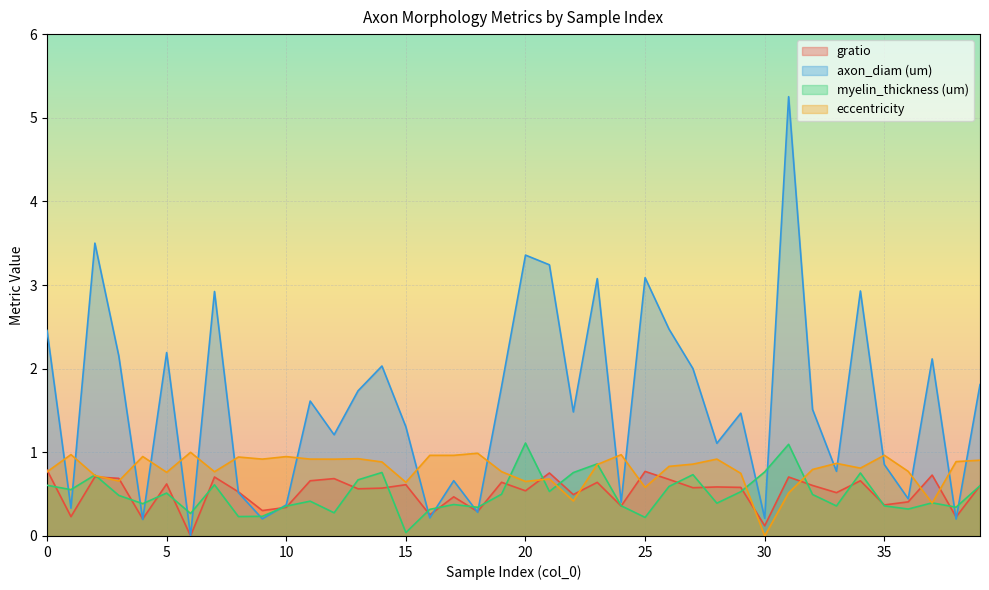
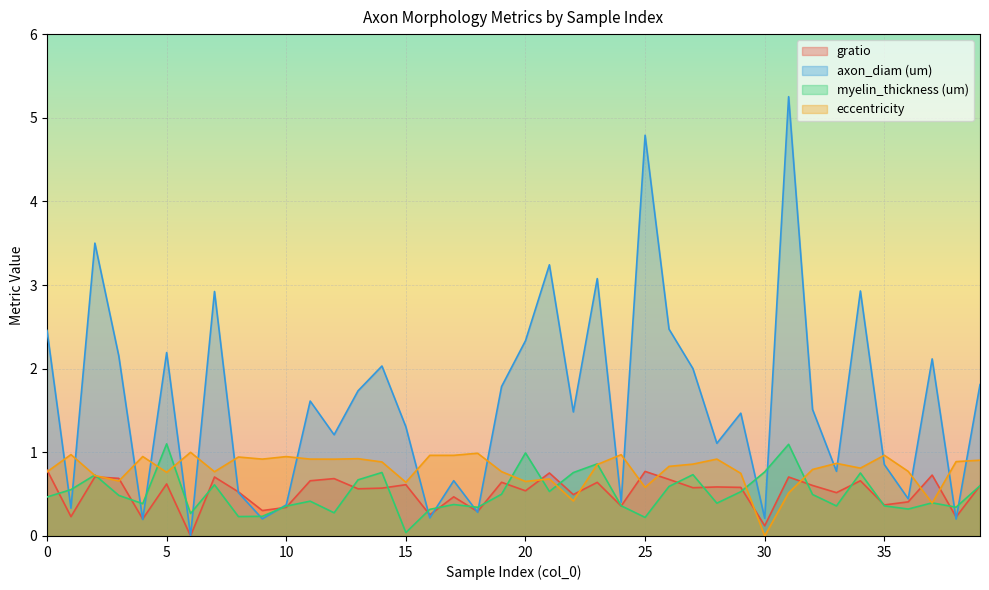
myelin_thickness (um), 0: 0.6 -> 0.5
myelin_thickness (um), 5: 0.5 -> 1.1
axon_diam (um), 20: 3.4 -> 2.3
myelin_thickness (um), 20: 1.1 -> 1.0
axon_diam (um), 25: 3.1 -> 4.8
